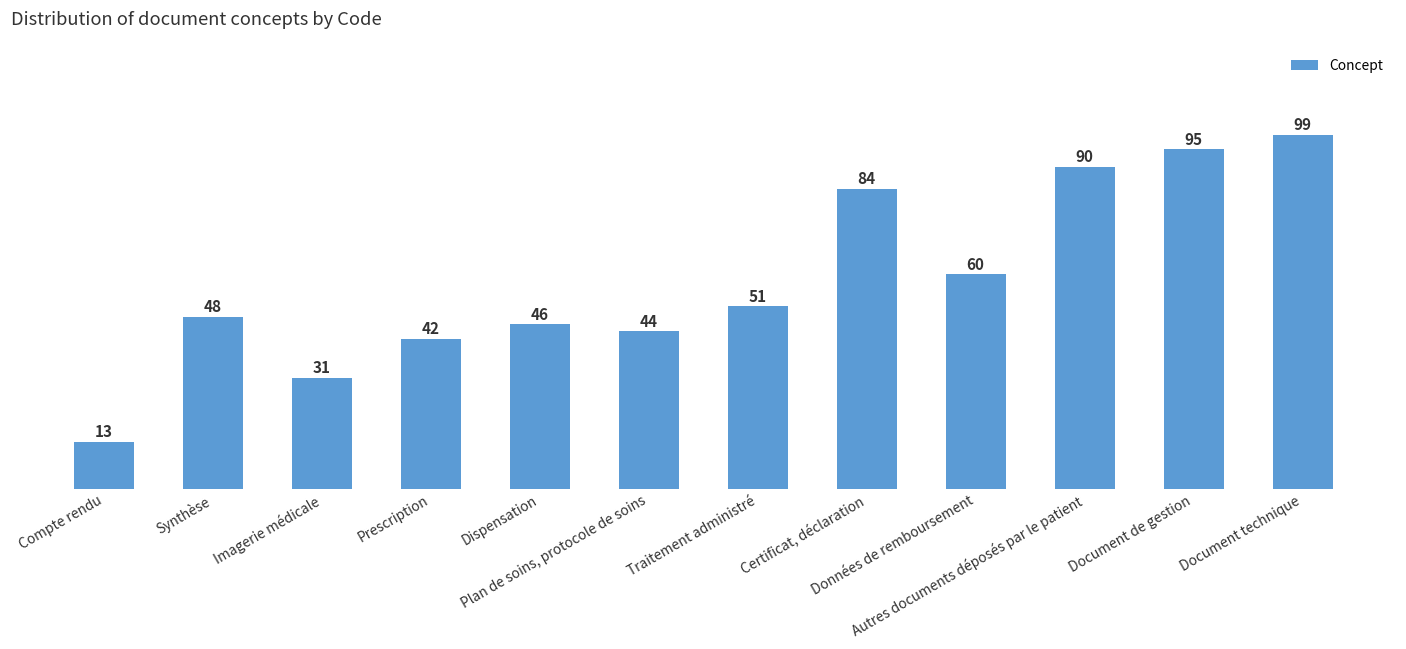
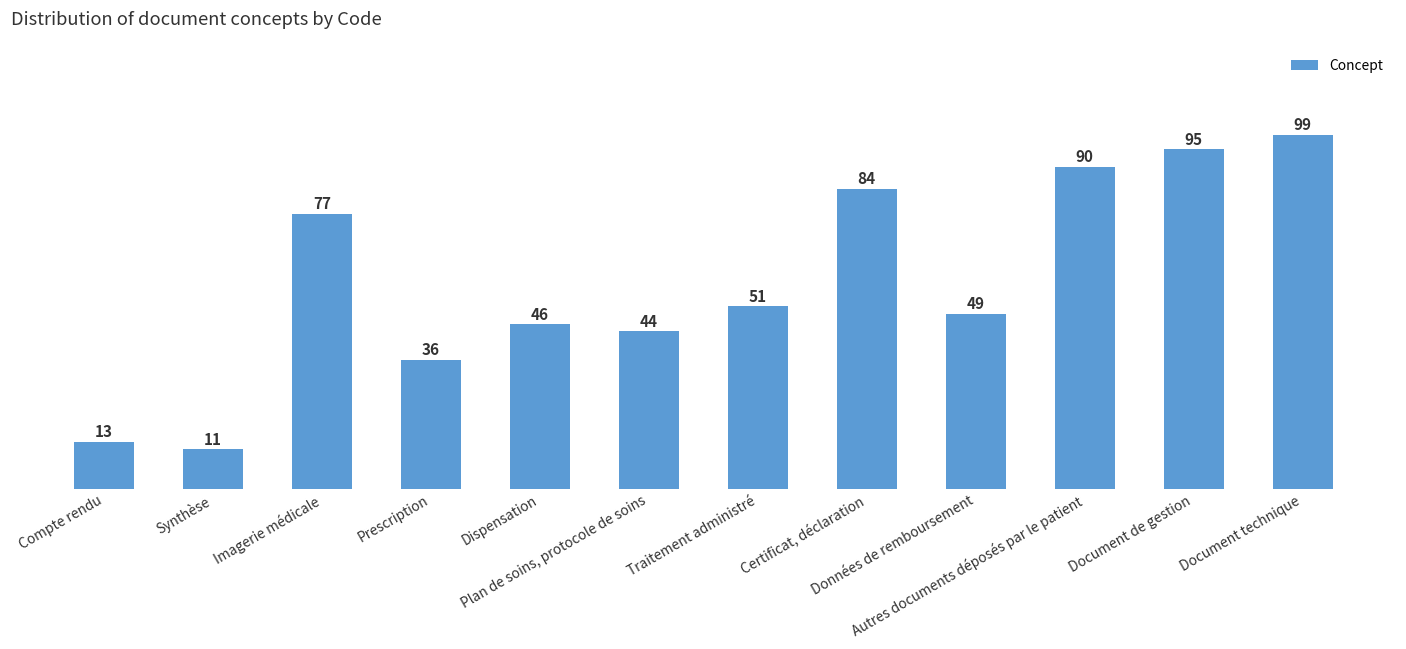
Synthèse: 48 -> 11
Imagerie médicale: 31 -> 77
Prescription: 42 -> 36
Données de remboursement: 60 -> 49
